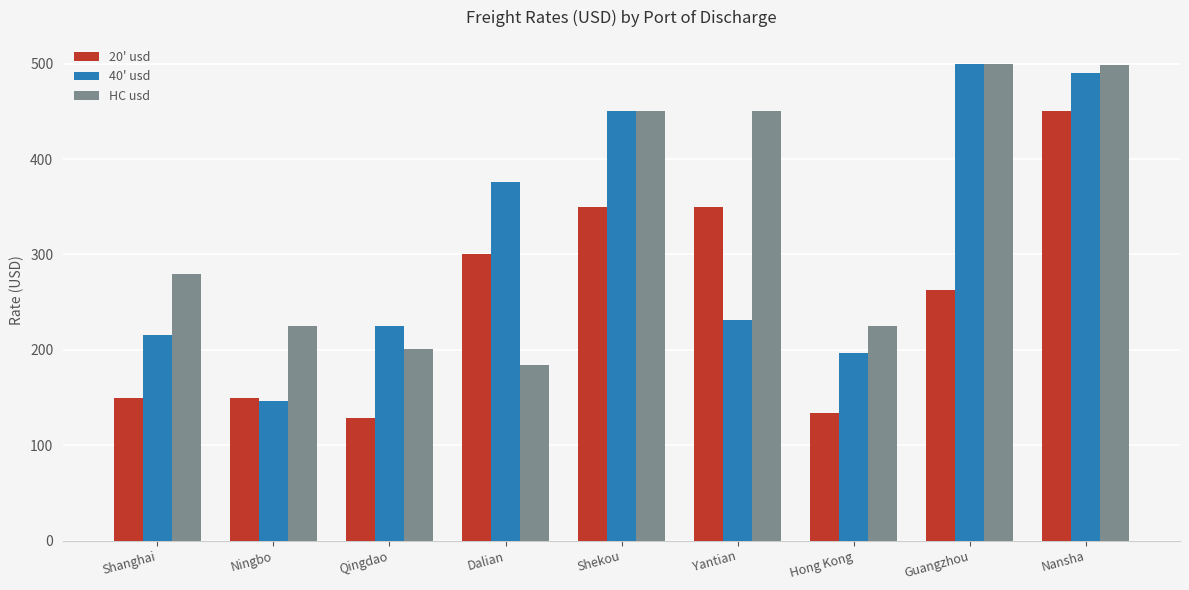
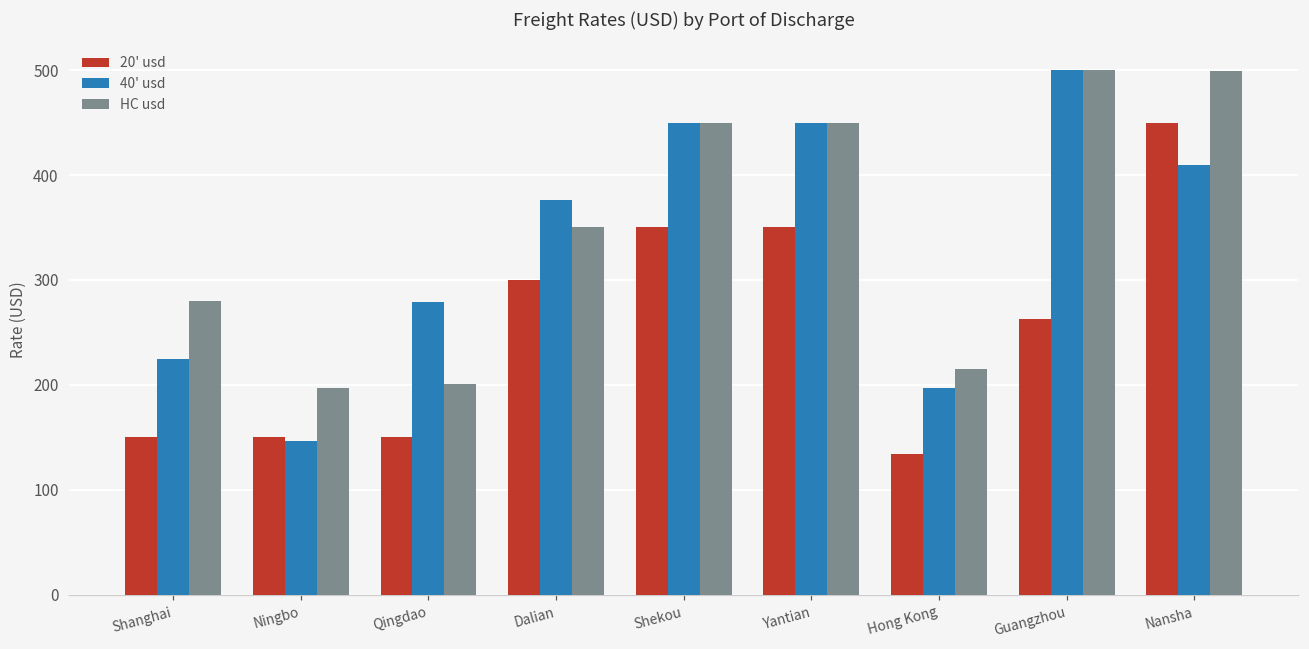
40' usd, Shanghai: 220 -> 230
HC usd, Ningbo: 230 -> 200
20' usd, Qingdao: 130 -> 150
40' usd, Qingdao: 230 -> 280
HC usd, Dalian: 180 -> 350
40' usd, Yantian: 230 -> 450
HC usd, Hong Kong: 230 -> 220
40' usd, Nansha: 490 -> 410
